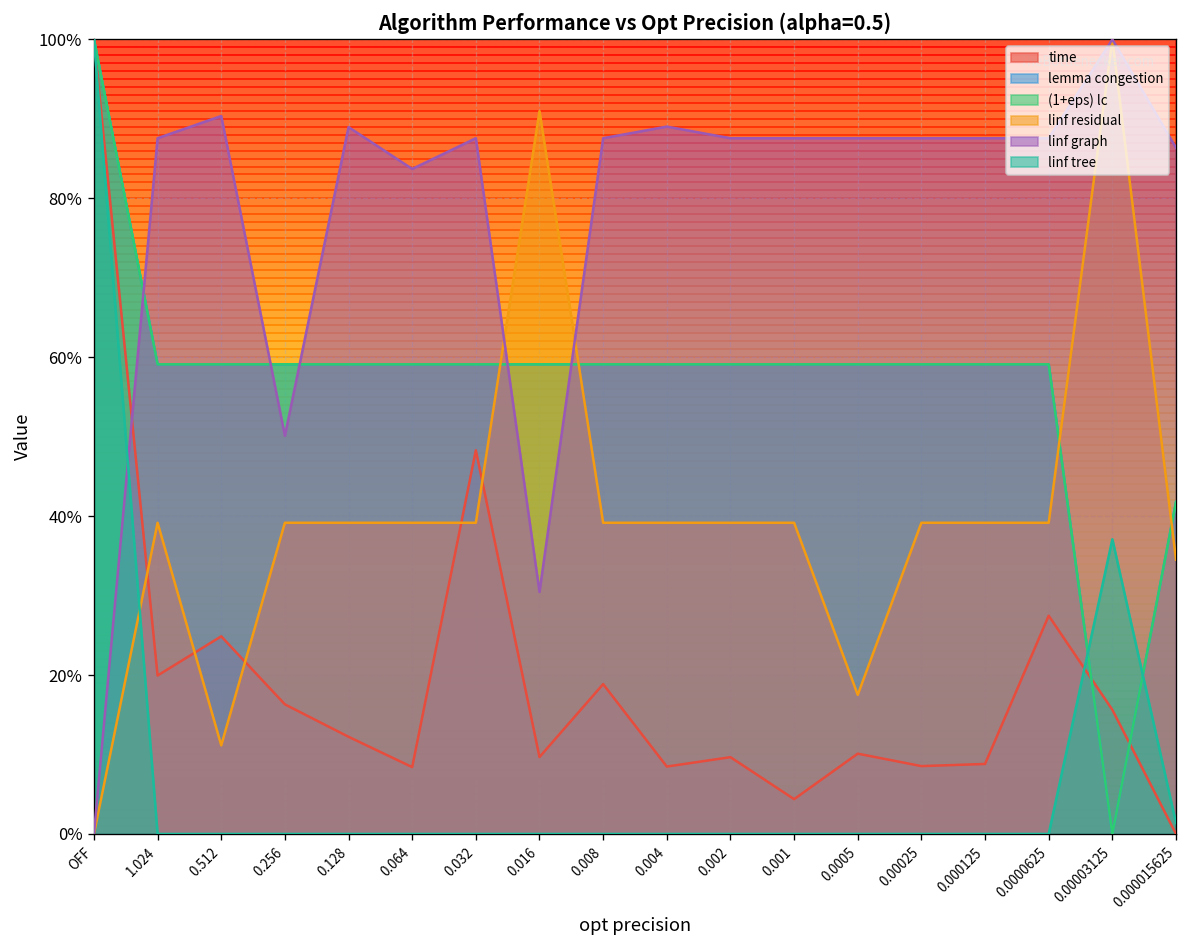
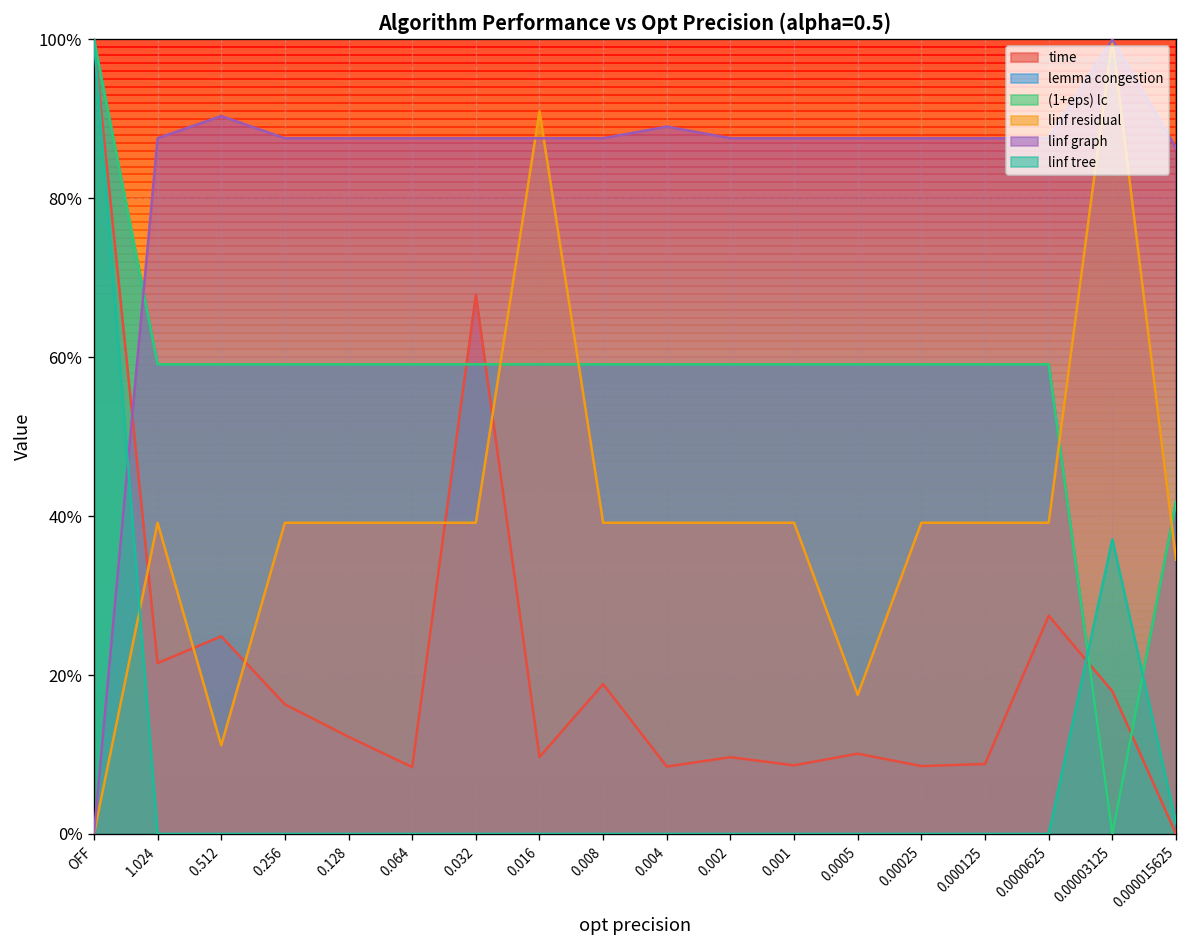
time, 1.024: 20% -> 21%
linf graph, 0.256: 50% -> 88%
linf graph, 0.128: 89% -> 88%
linf graph, 0.064: 84% -> 88%
time, 0.032: 48% -> 68%
linf graph, 0.016: 30% -> 88%
time, 0.001: 4% -> 9%
time, 0.00003125: 16% -> 18%
